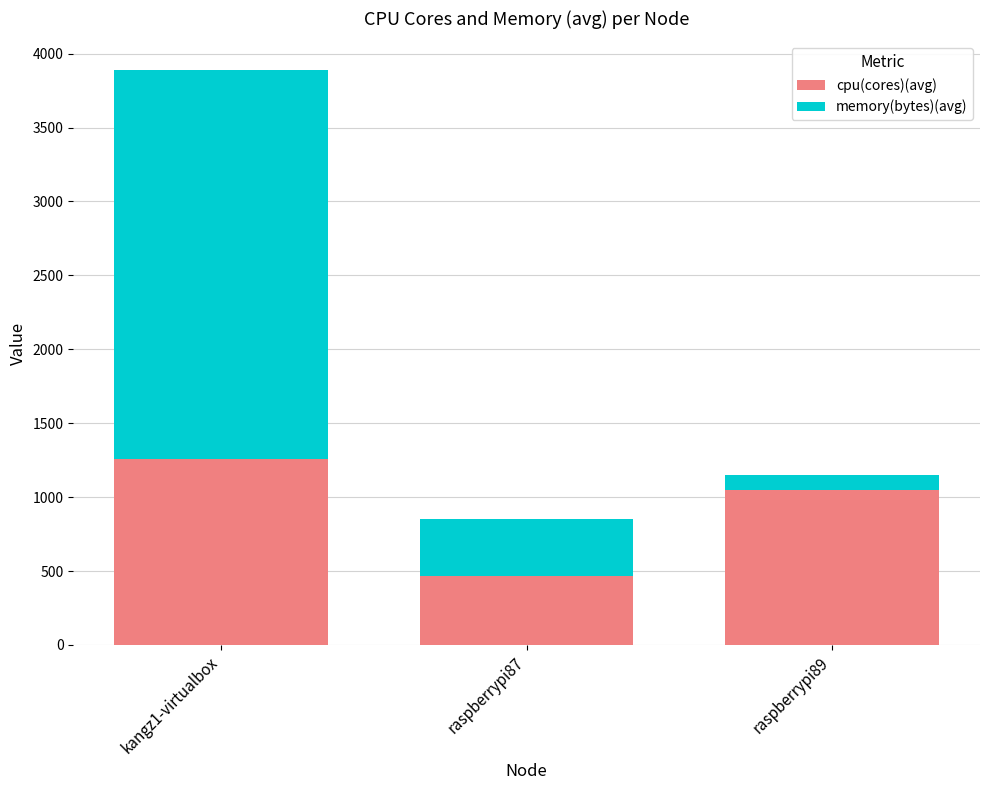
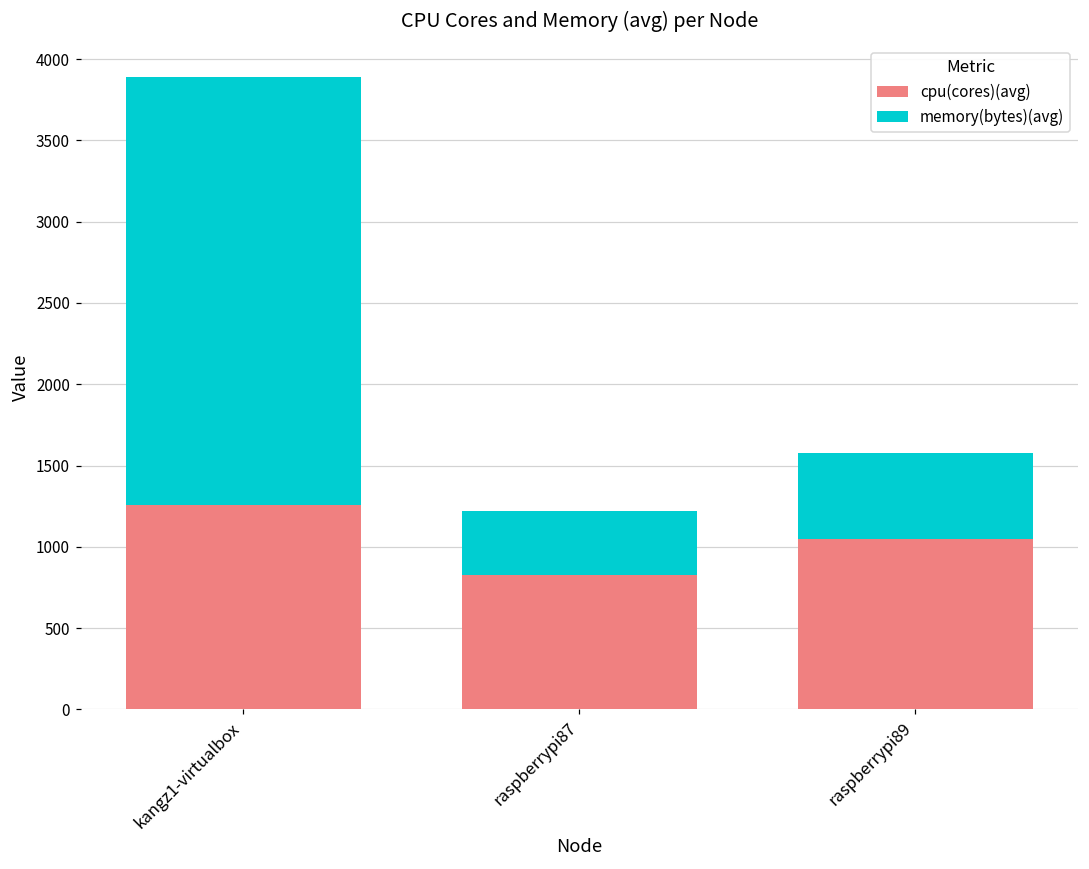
cpu(cores)(avg), raspberrypi87: 460 -> 830
memory(bytes)(avg), raspberrypi89: 100 -> 530
